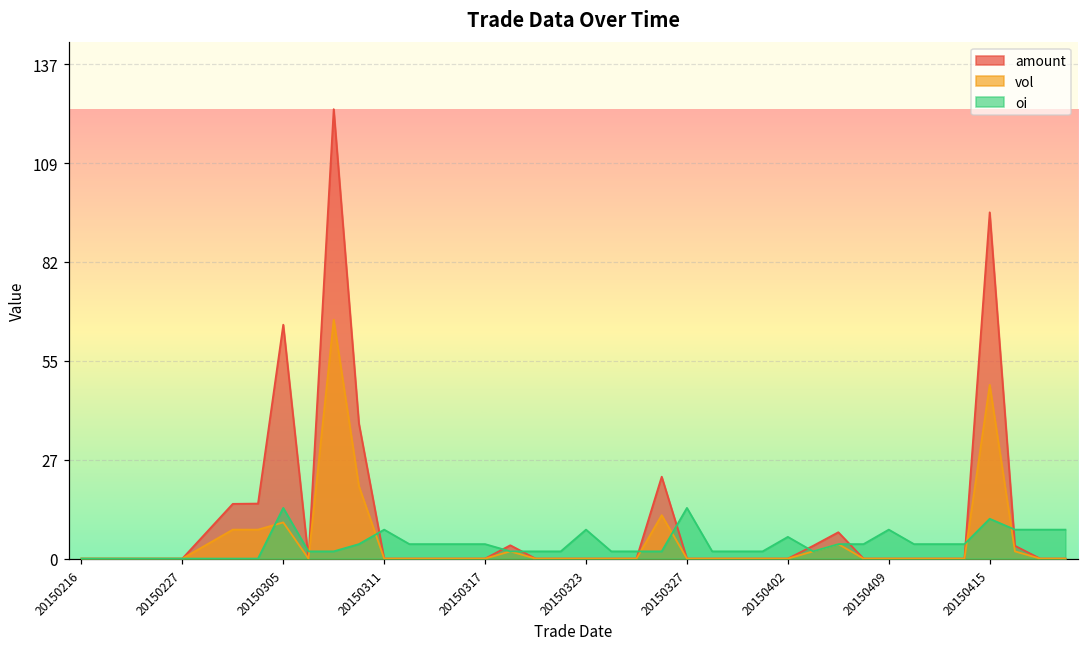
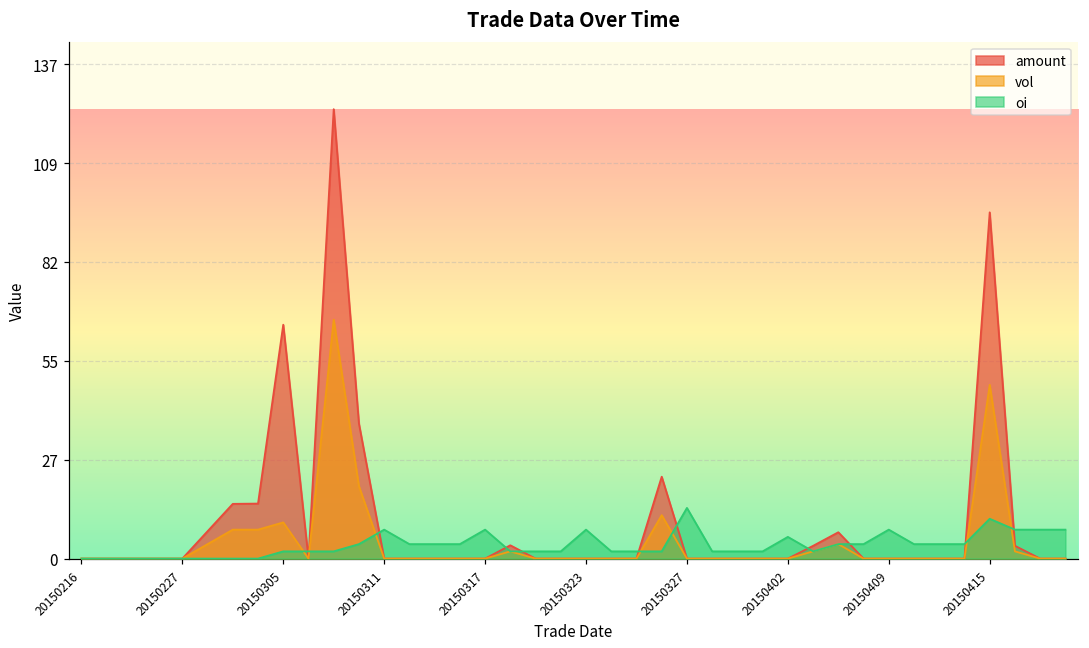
oi, 20150305: 14 -> 2
oi, 20150317: 4 -> 8
